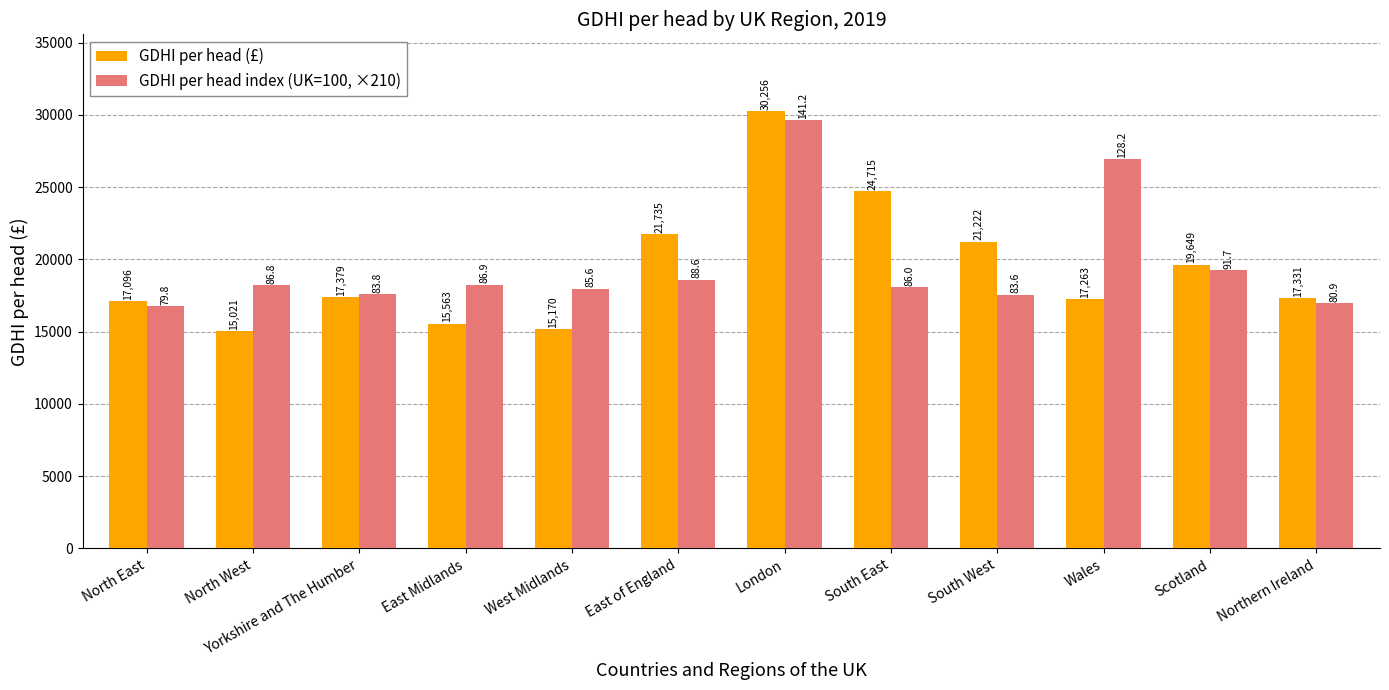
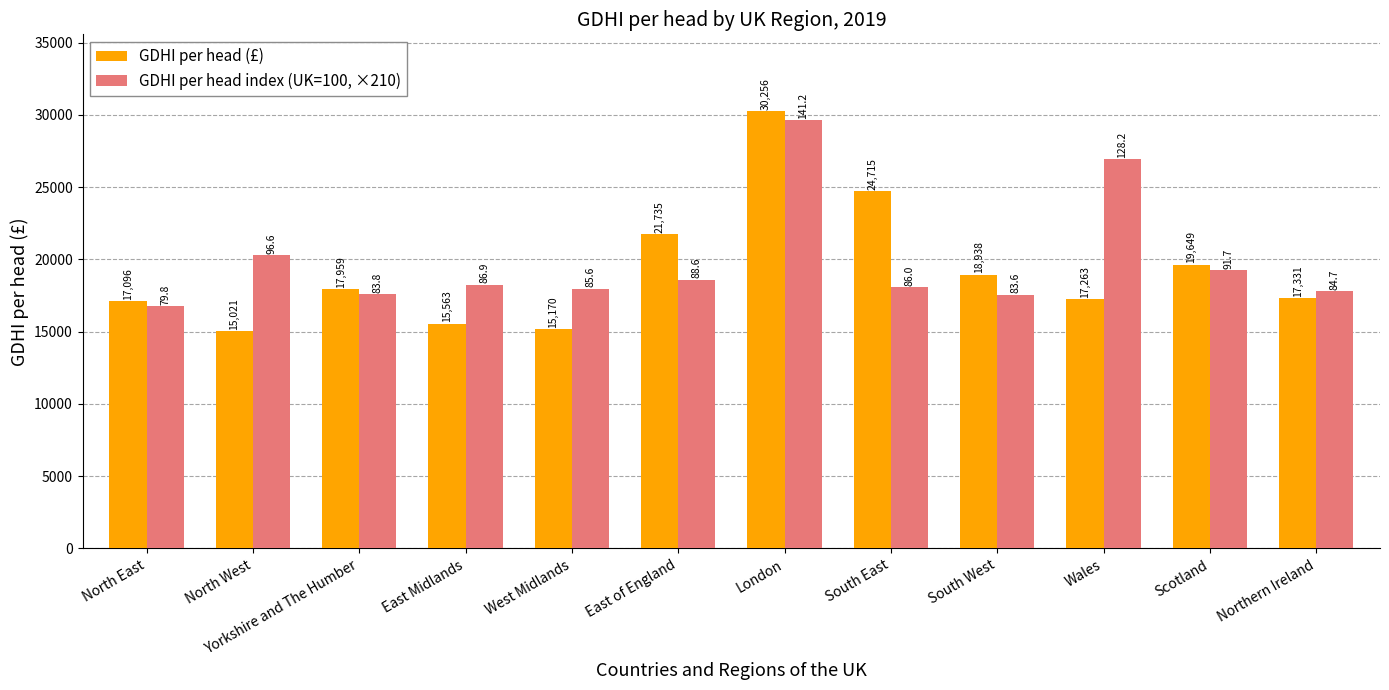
GDHI per head index (UK=100, ×210), North West: 86.8 -> 96.6
GDHI per head (£), Yorkshire and The Humber: 17,379 -> 17,959
GDHI per head (£), South West: 21,222 -> 18,938
GDHI per head index (UK=100, ×210), Northern Ireland: 80.9 -> 84.7
